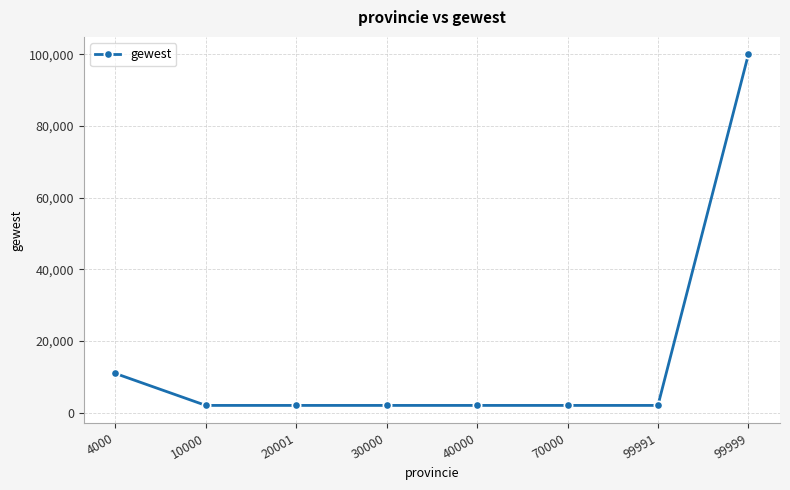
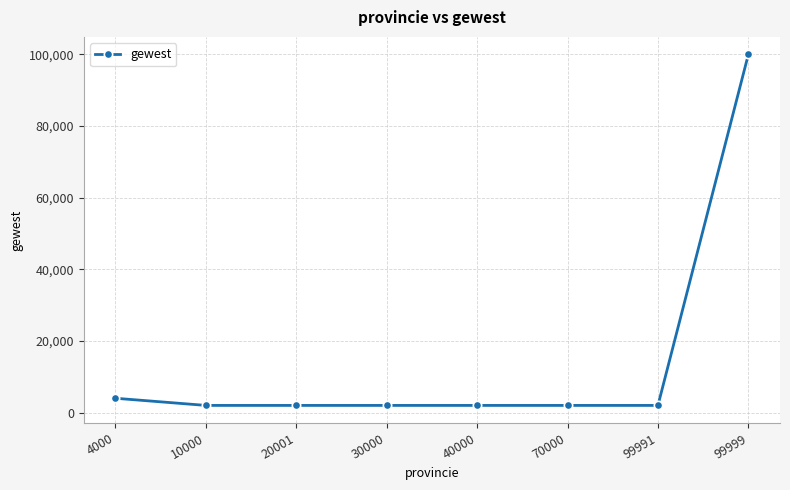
4000: 11,000 -> 4,000
